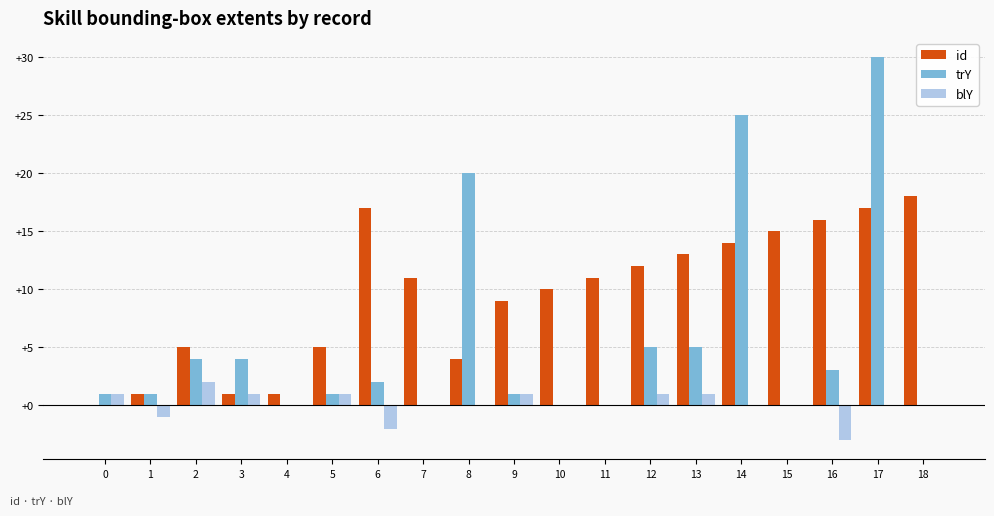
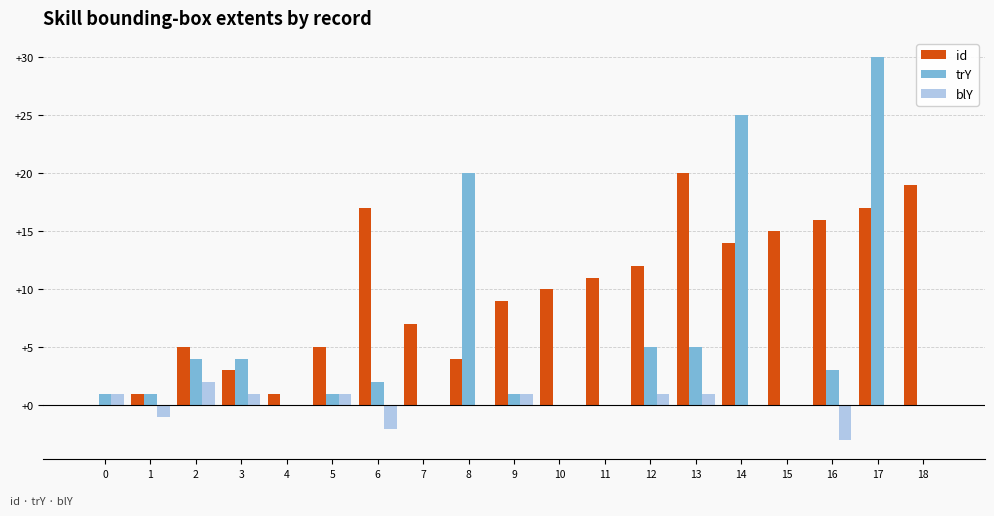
id, 3: +1 -> +3
id, 7: +11 -> +7
id, 13: +13 -> +20
id, 18: +18 -> +19
